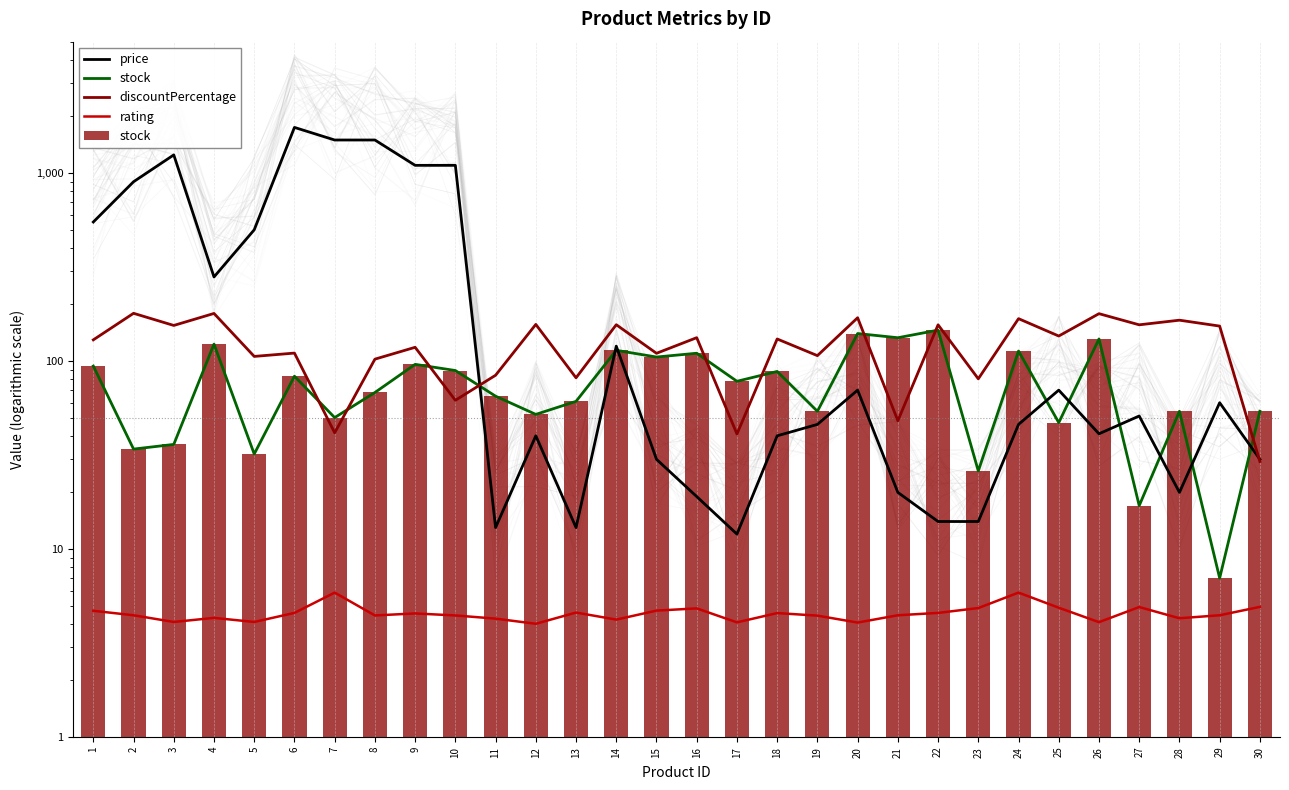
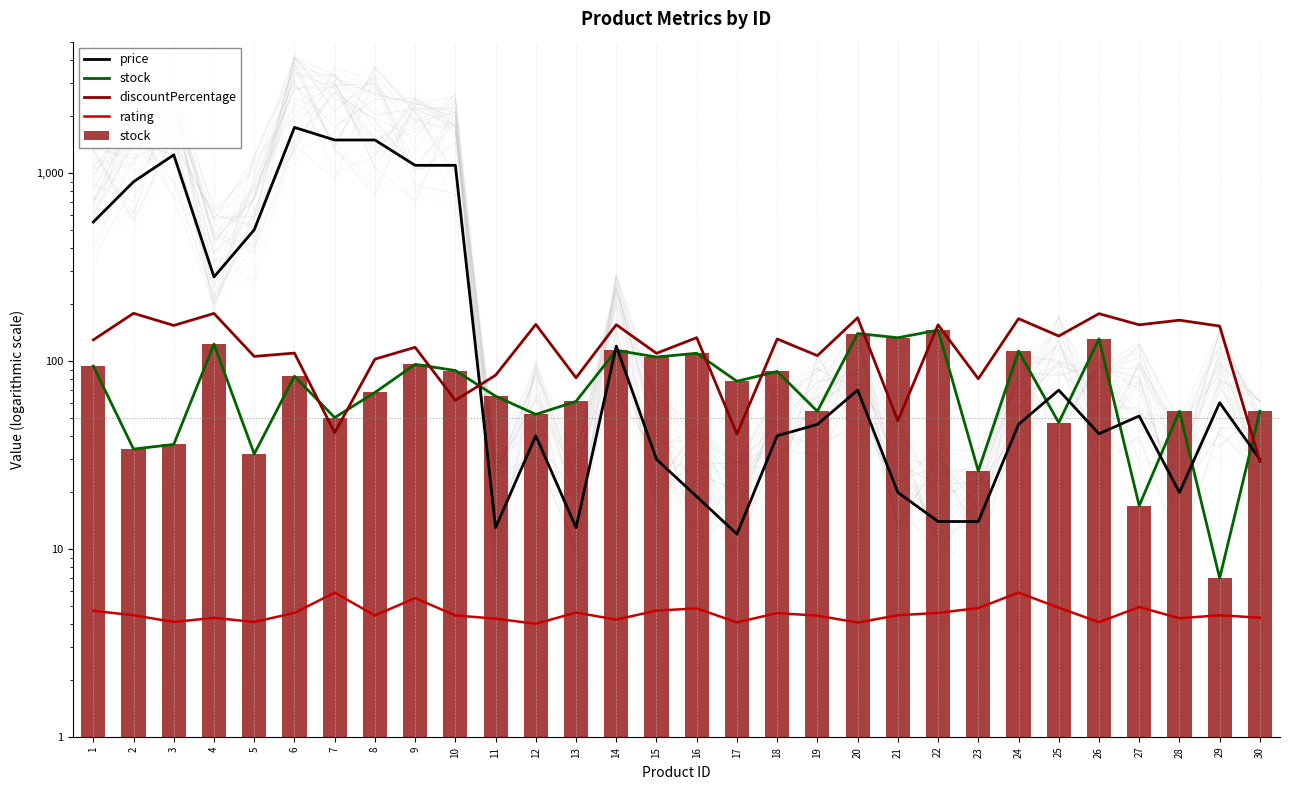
rating, 9: 4.5 -> 5.5
rating, 30: 4.9 -> 4.3
